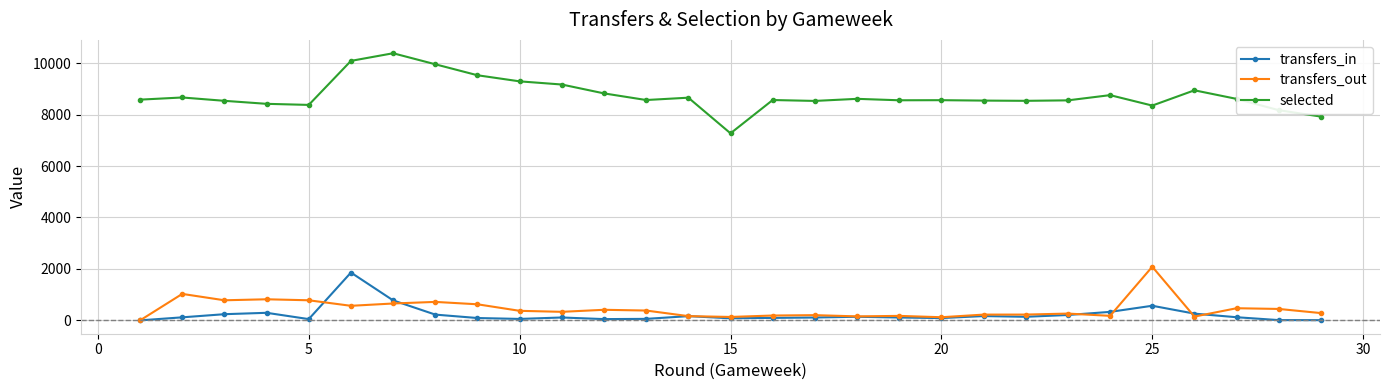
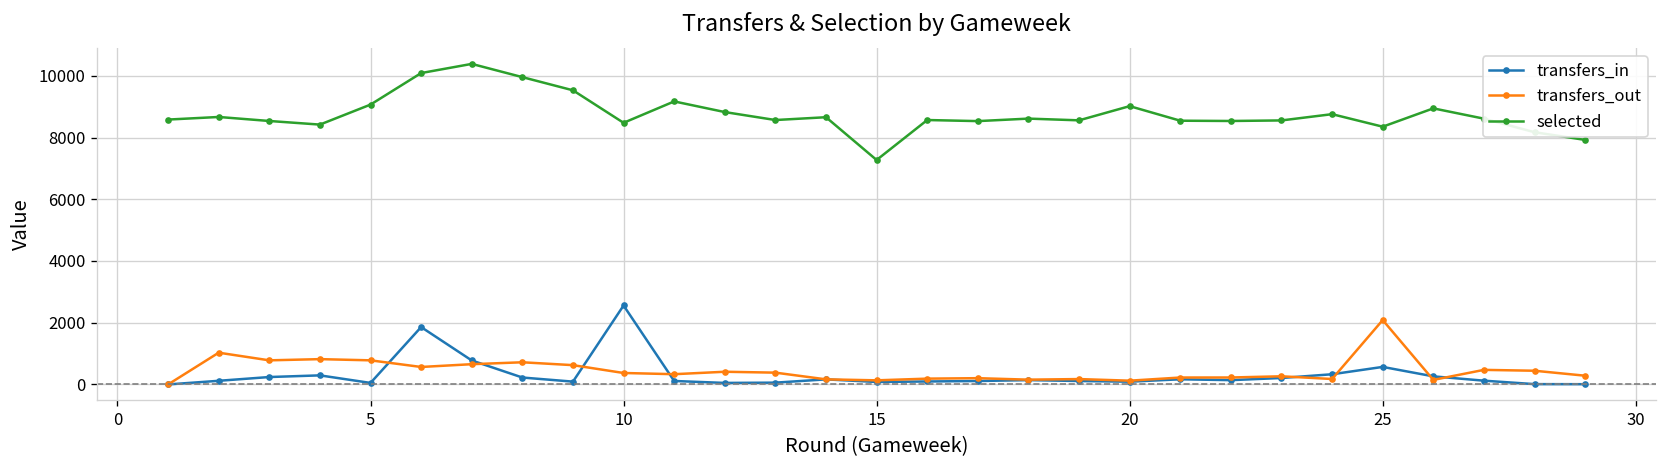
selected, 5: 8400 -> 9100
transfers_in, 10: 100 -> 2600
selected, 10: 9300 -> 8500
selected, 20: 8600 -> 9000
